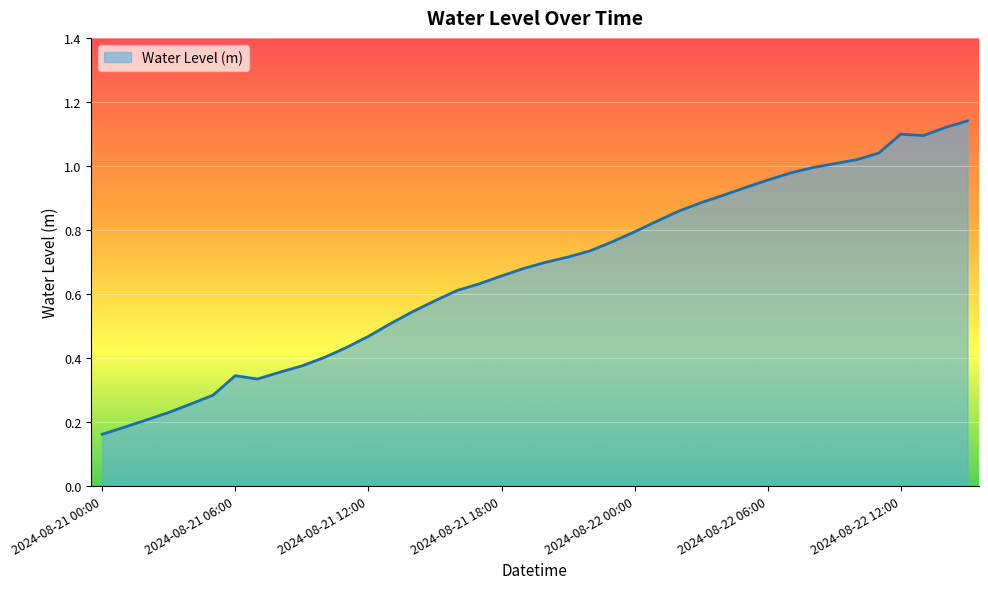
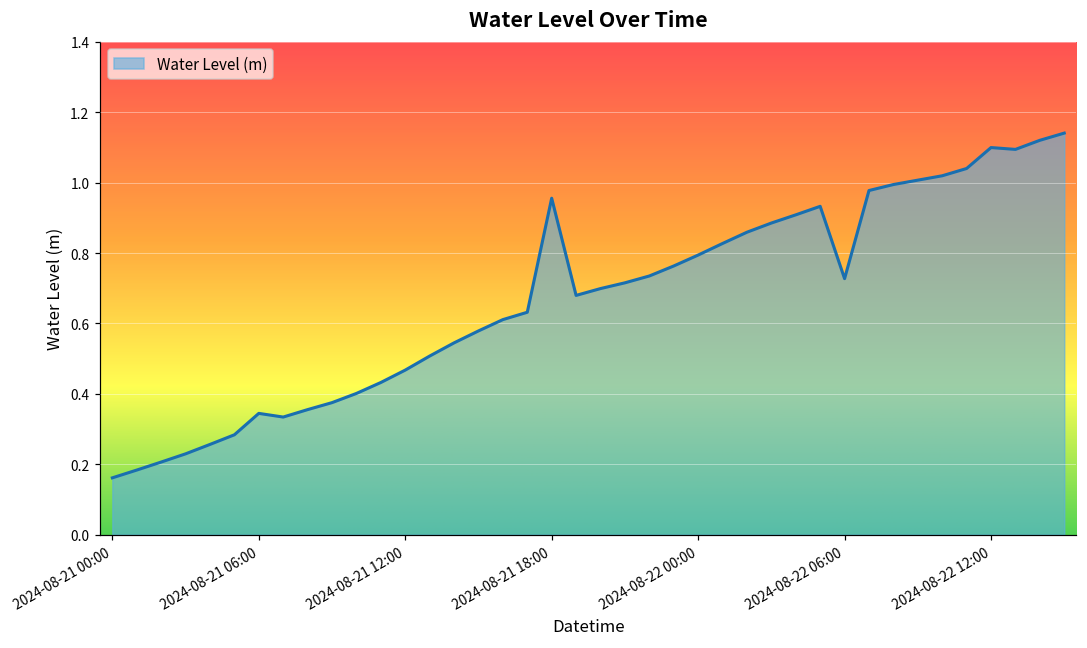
2024-08-21 18:00: 0.66 -> 0.96
2024-08-22 06:00: 0.96 -> 0.73
